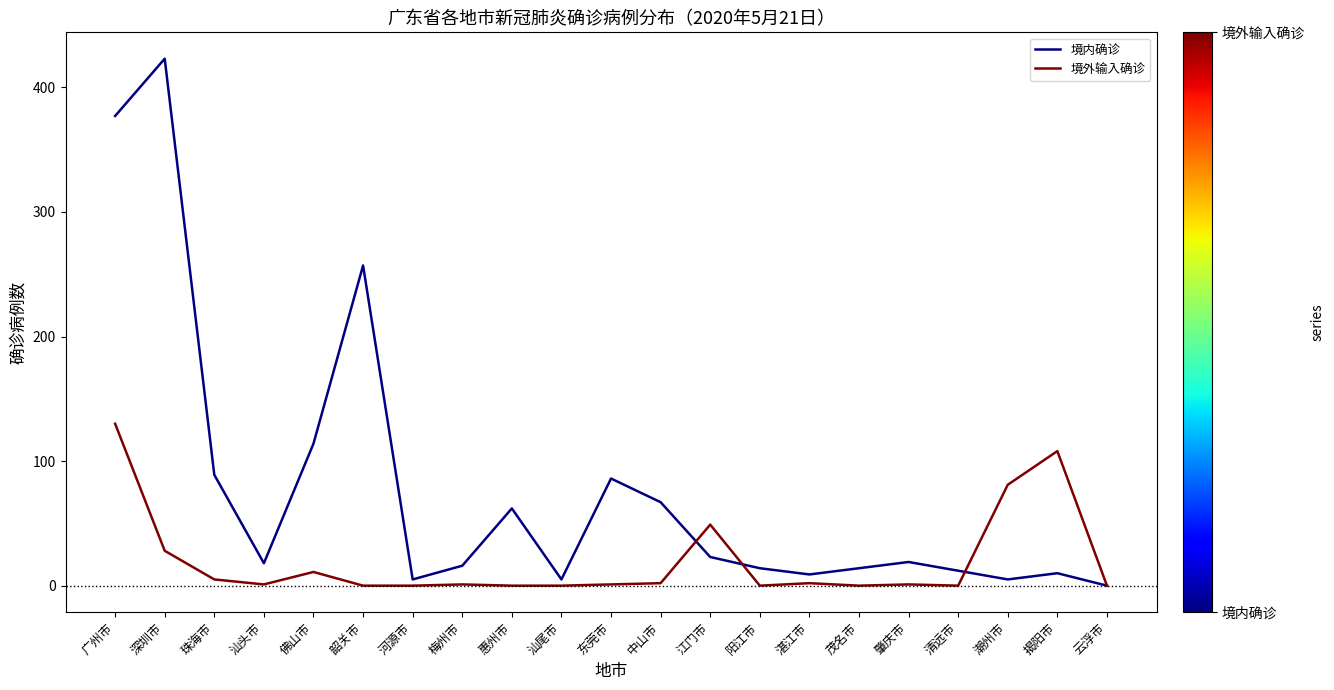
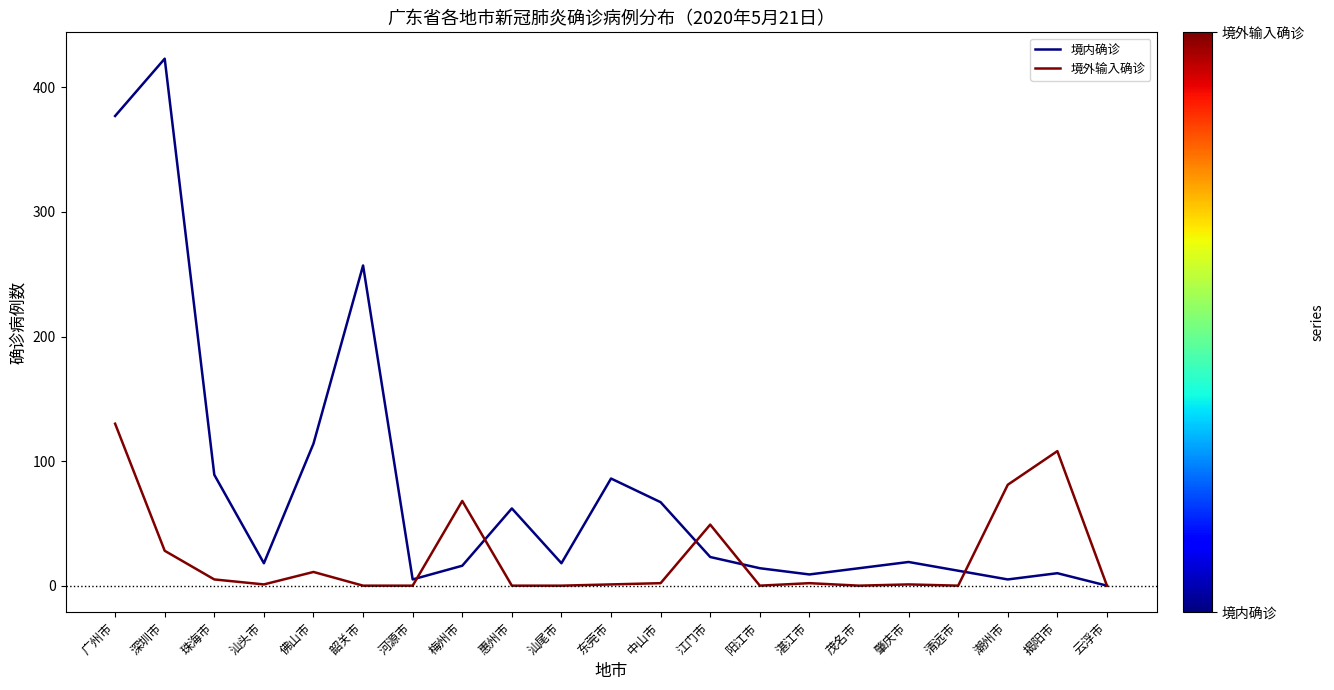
境外输入确诊, 梅州市: 1 -> 68
境内确诊, 汕尾市: 5 -> 18
